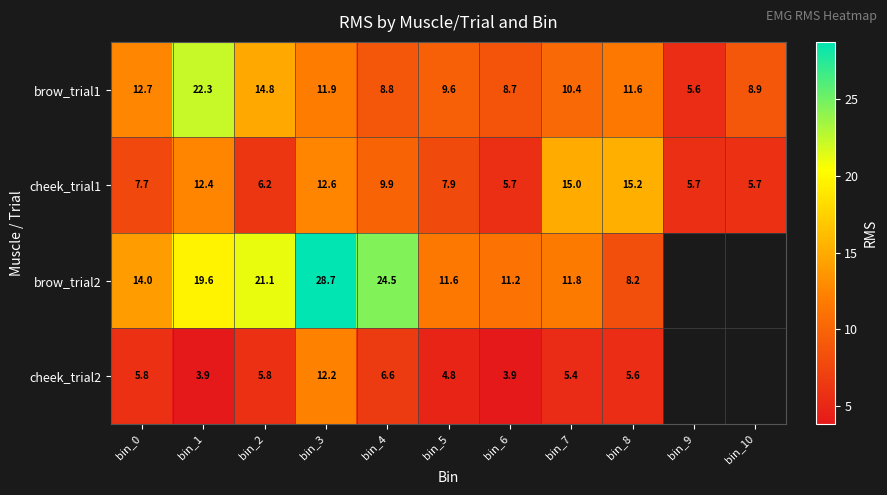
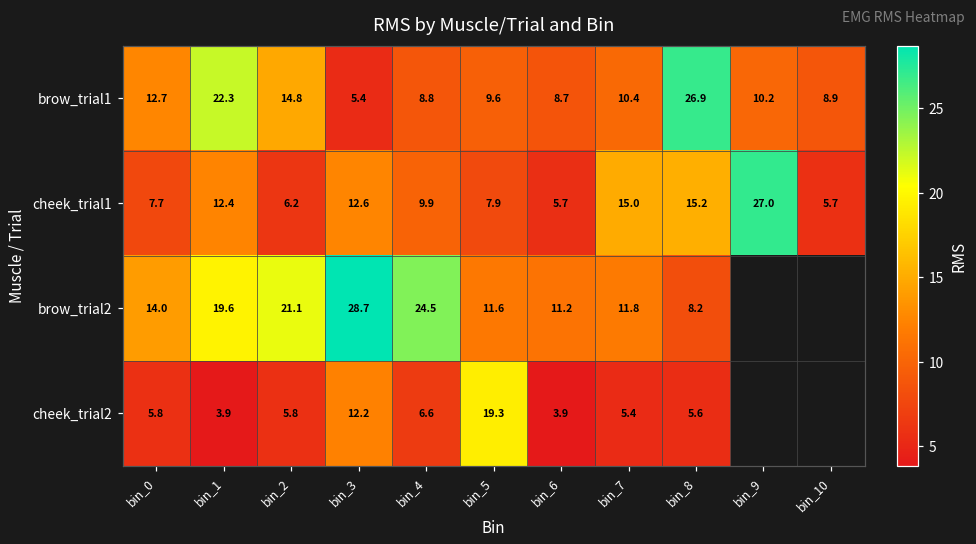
brow_trial1, bin_3: 11.9 -> 5.4
brow_trial1, bin_8: 11.6 -> 26.9
brow_trial1, bin_9: 5.6 -> 10.2
cheek_trial1, bin_9: 5.7 -> 27.0
cheek_trial2, bin_5: 4.8 -> 19.3
